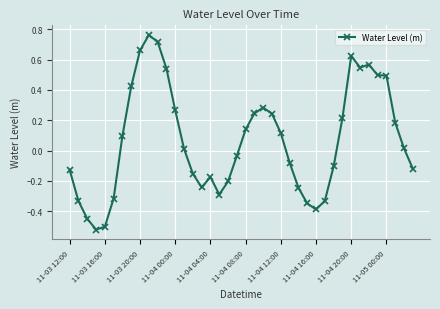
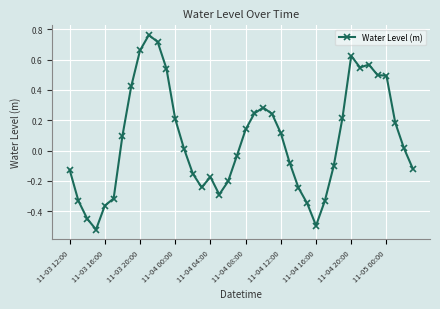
11-03 16:00: -0.50 -> -0.36
11-04 00:00: 0.27 -> 0.21
11-04 16:00: -0.39 -> -0.50
